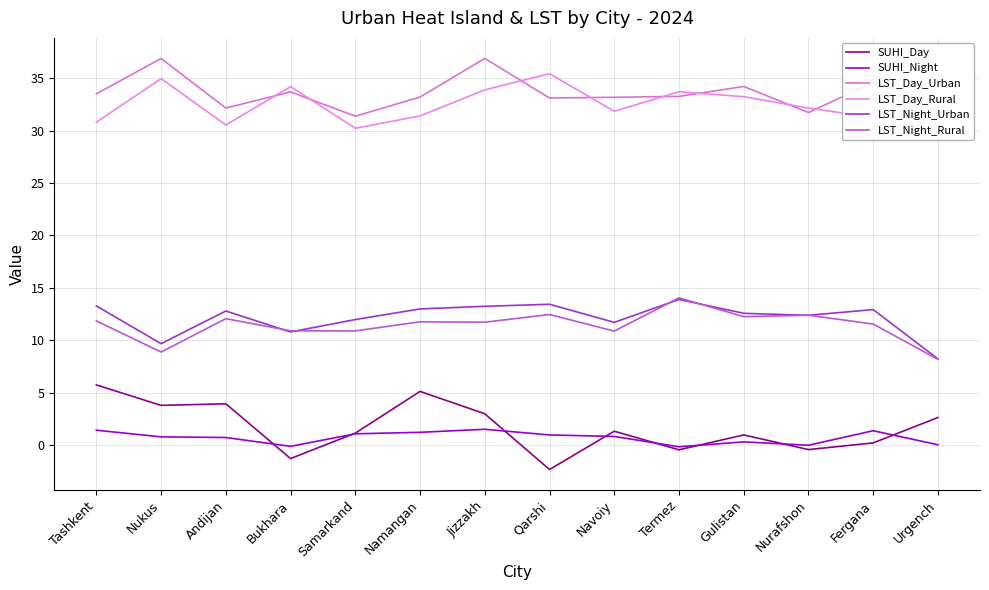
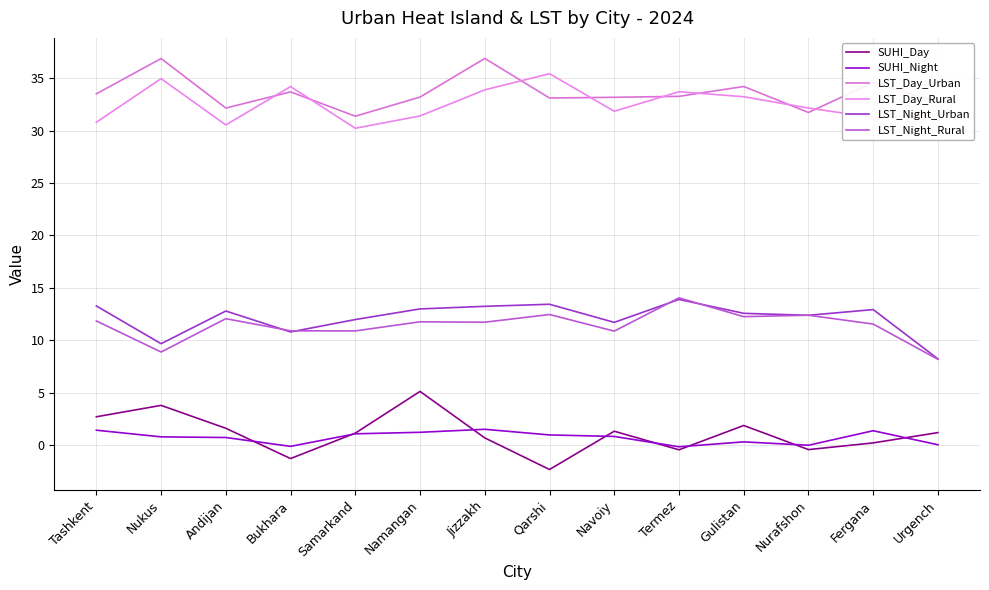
SUHI_Day, Tashkent: 5.7 -> 2.7
SUHI_Day, Andijan: 3.9 -> 1.6
SUHI_Day, Jizzakh: 3.0 -> 0.7
SUHI_Day, Gulistan: 1.0 -> 1.9
SUHI_Day, Urgench: 2.6 -> 1.2
